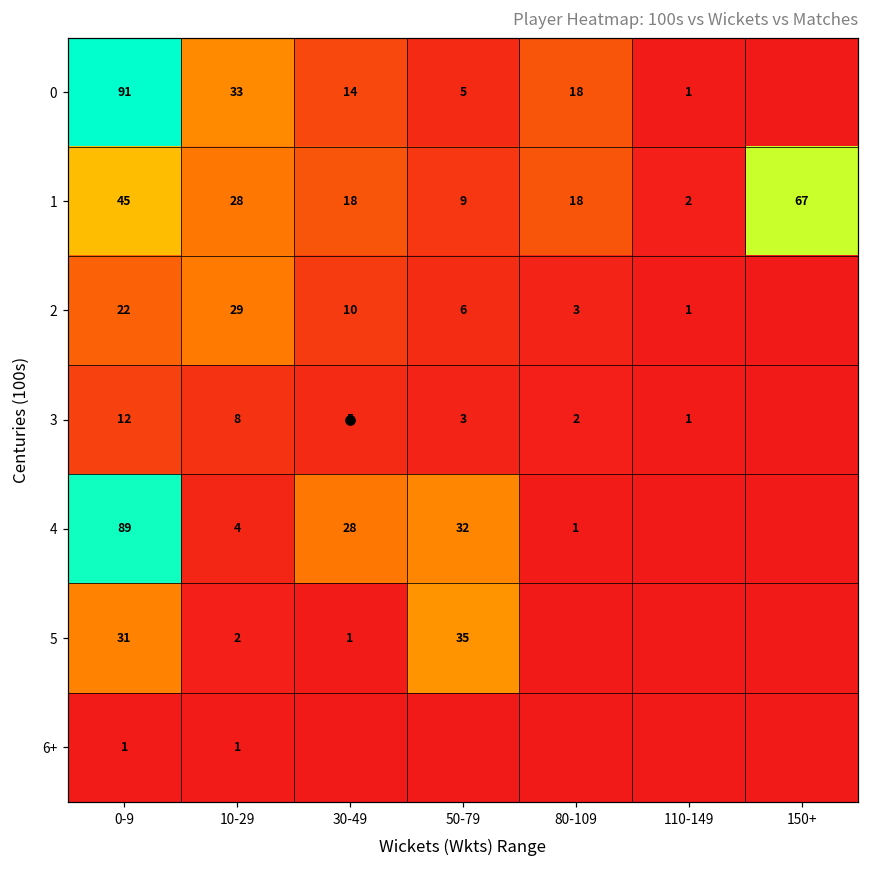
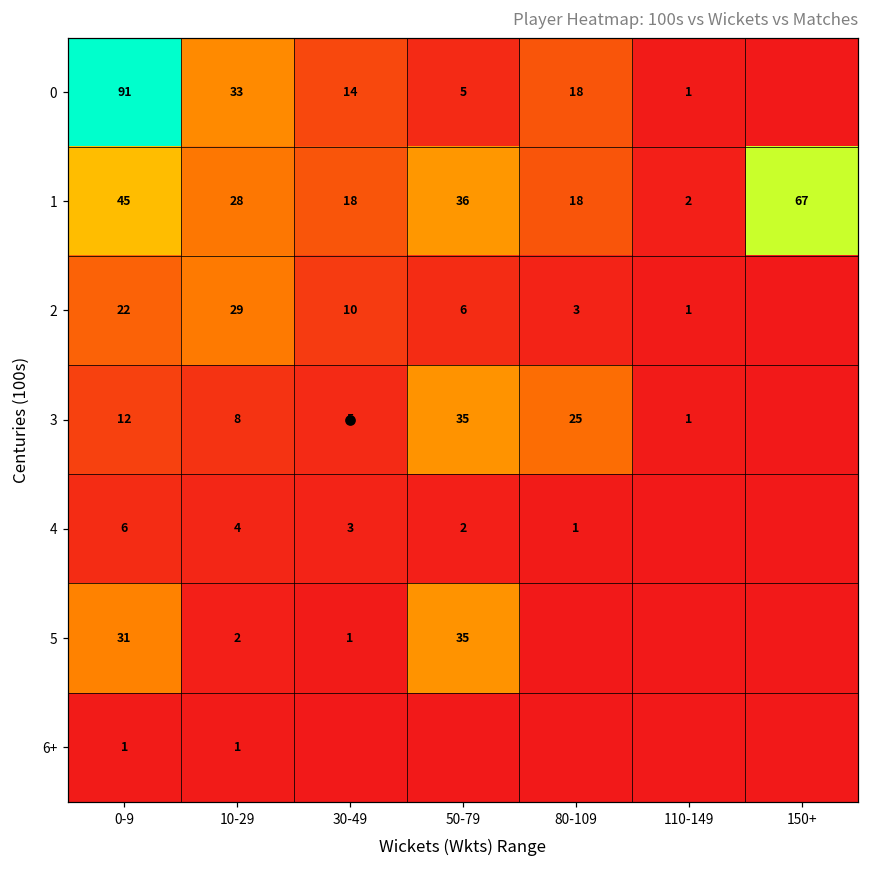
1, 50-79: 9 -> 36
3, 50-79: 3 -> 35
3, 80-109: 2 -> 25
4, 0-9: 89 -> 6
4, 30-49: 28 -> 3
4, 50-79: 32 -> 2
